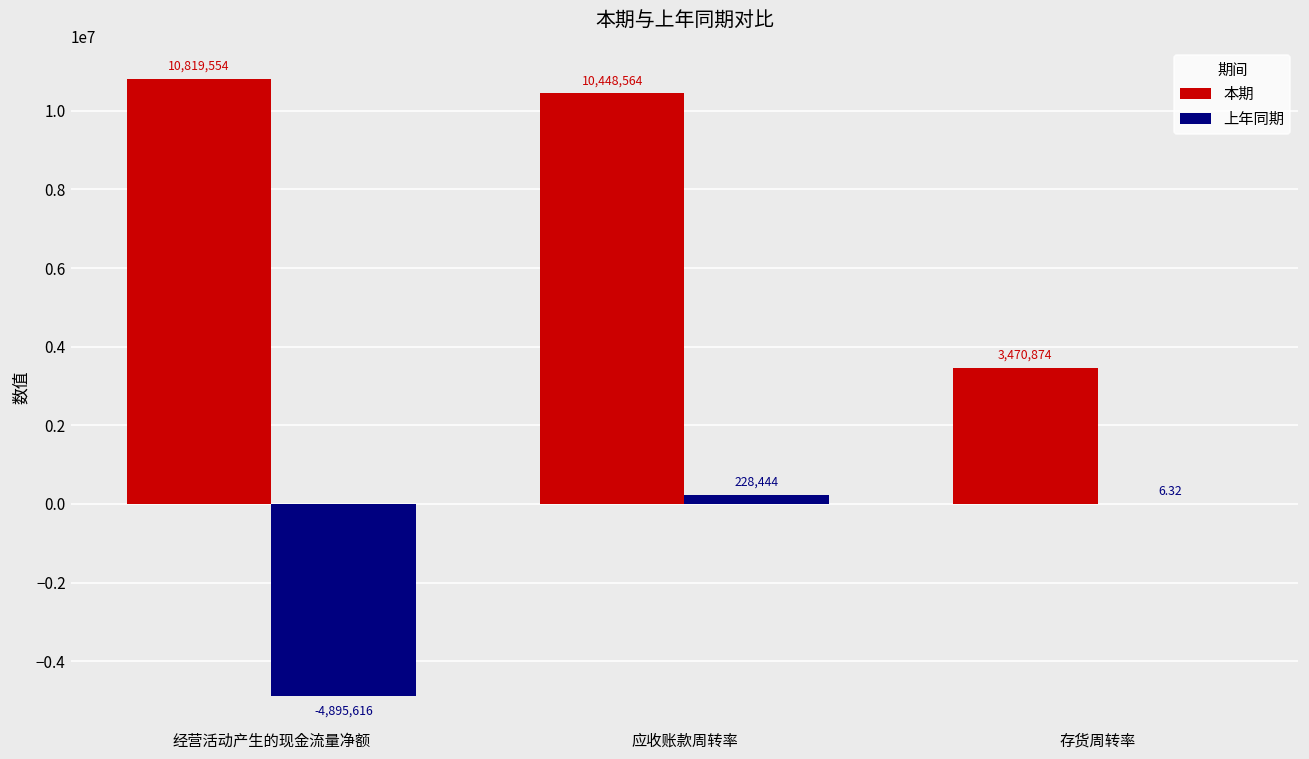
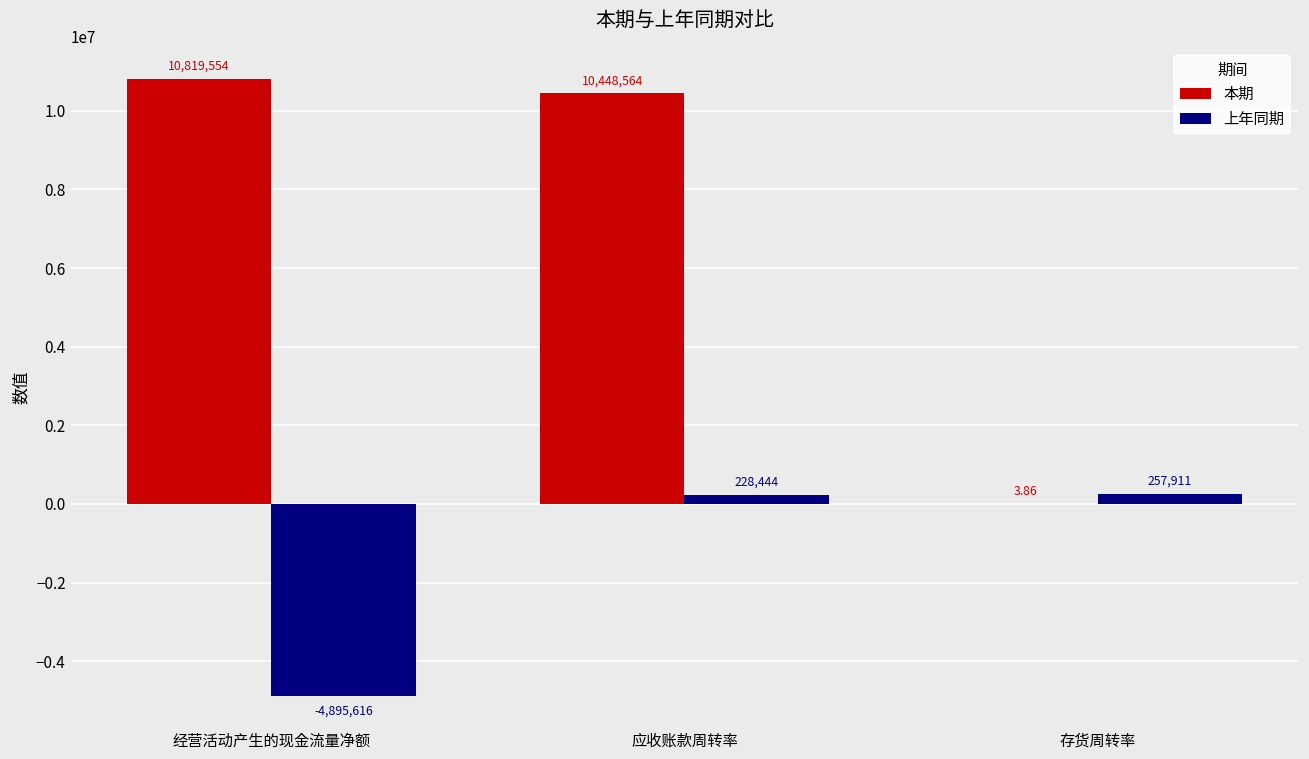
本期, 存货周转率: 3,470,874 -> 3.86
上年同期, 存货周转率: 6.32 -> 257,911
